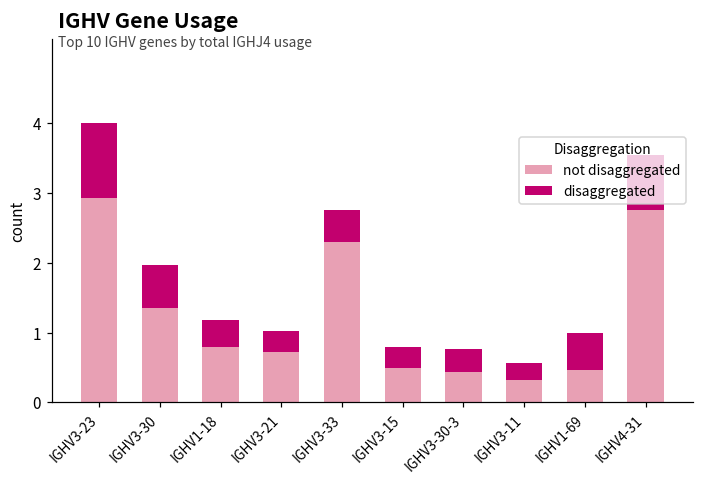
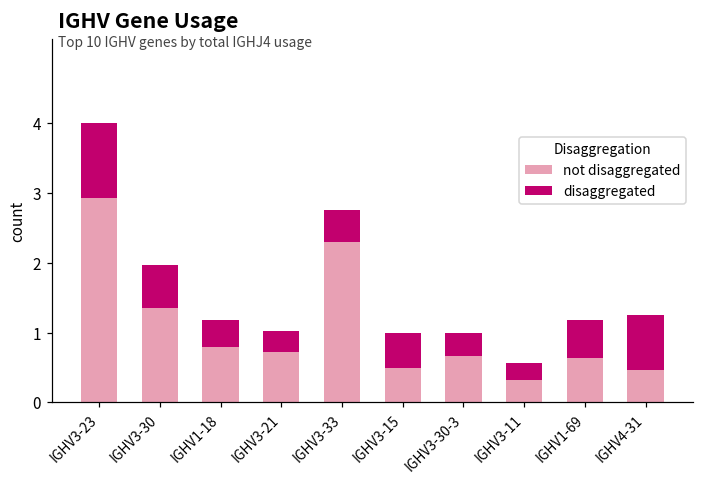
disaggregated, IGHV3-15: 0.3 -> 0.5
not disaggregated, IGHV3-30-3: 0.4 -> 0.7
not disaggregated, IGHV1-69: 0.5 -> 0.6
not disaggregated, IGHV4-31: 2.8 -> 0.5
